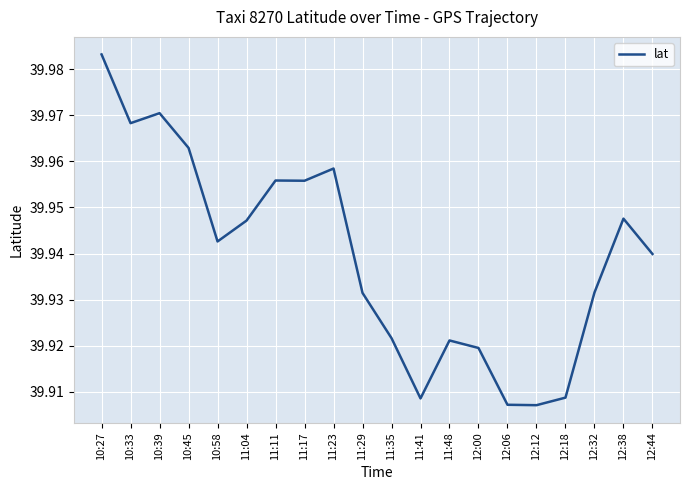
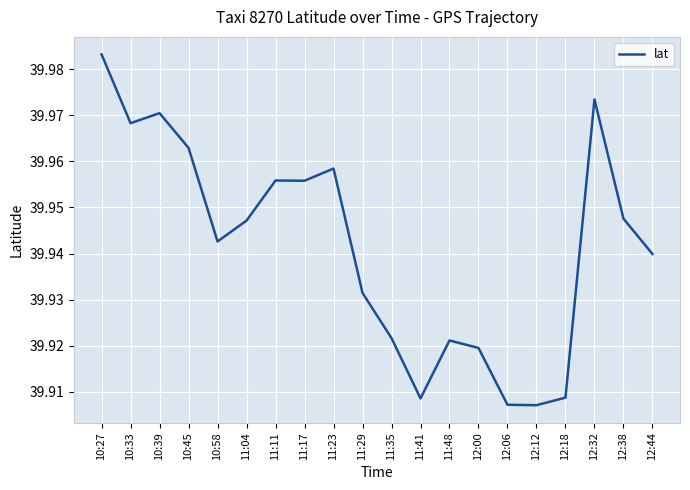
12:32: 39.932 -> 39.973
